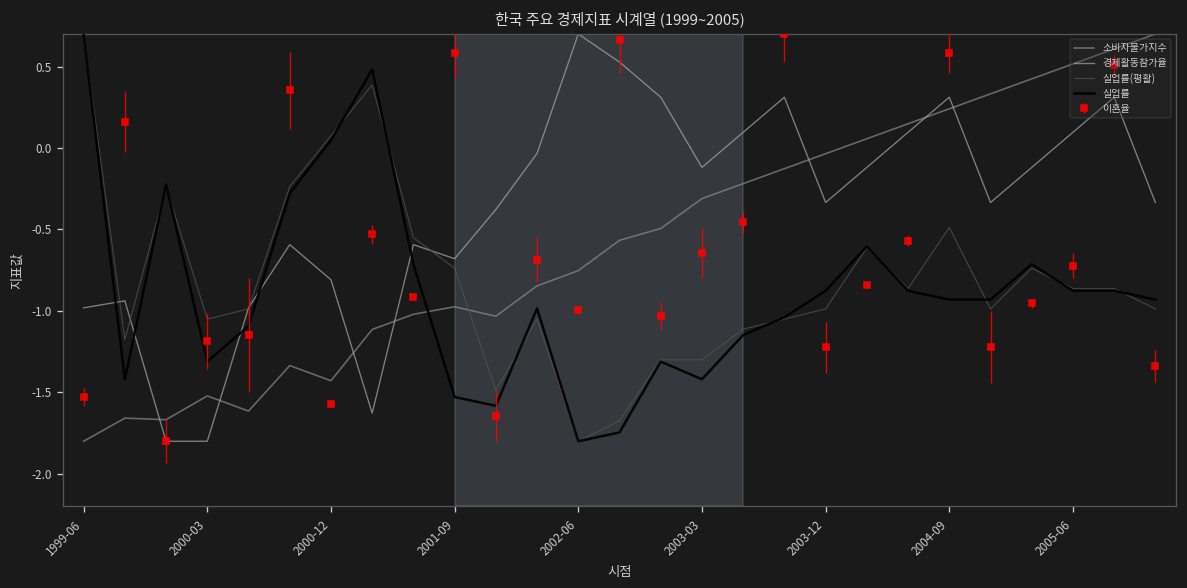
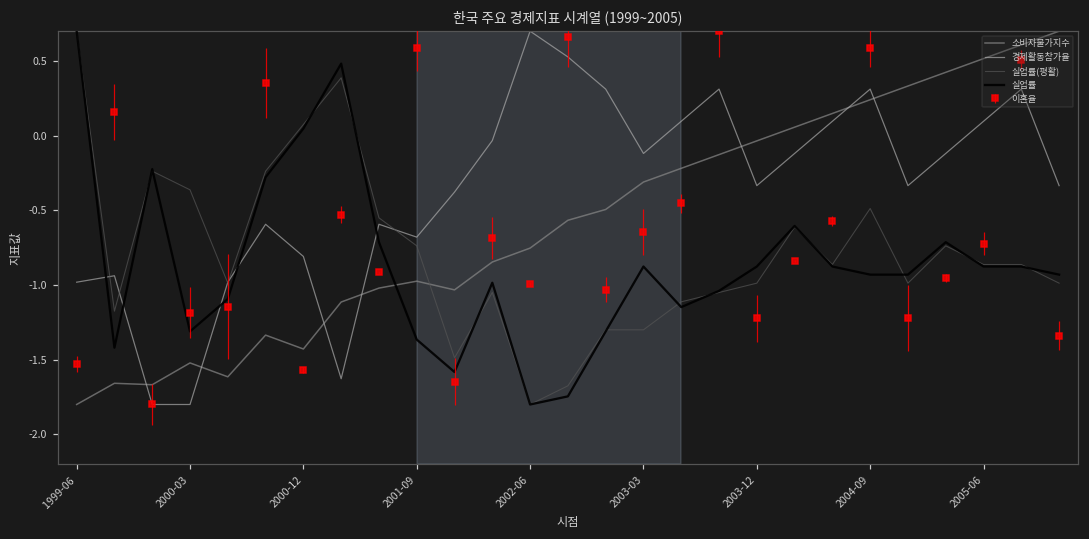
실업률(평활), 2000-03: -1.05 -> -0.36
실업률, 2001-09: -1.53 -> -1.37
실업률, 2003-03: -1.42 -> -0.88
